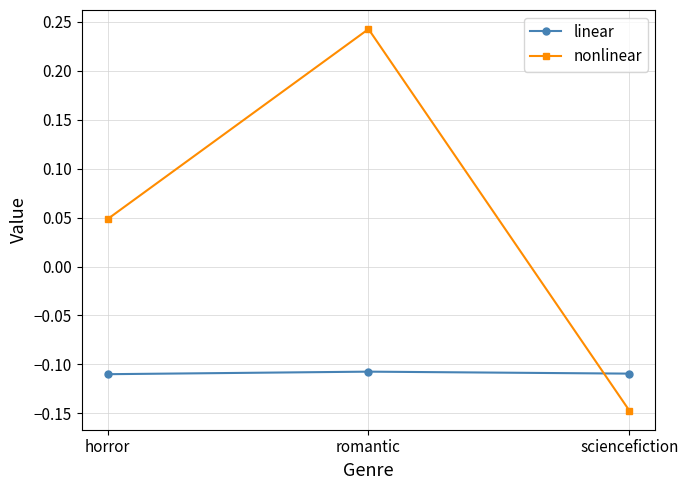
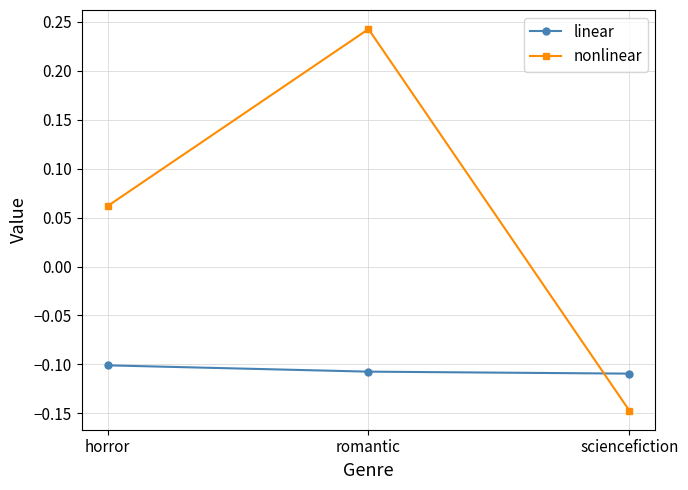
linear, horror: -0.11 -> -0.10
nonlinear, horror: 0.05 -> 0.06
